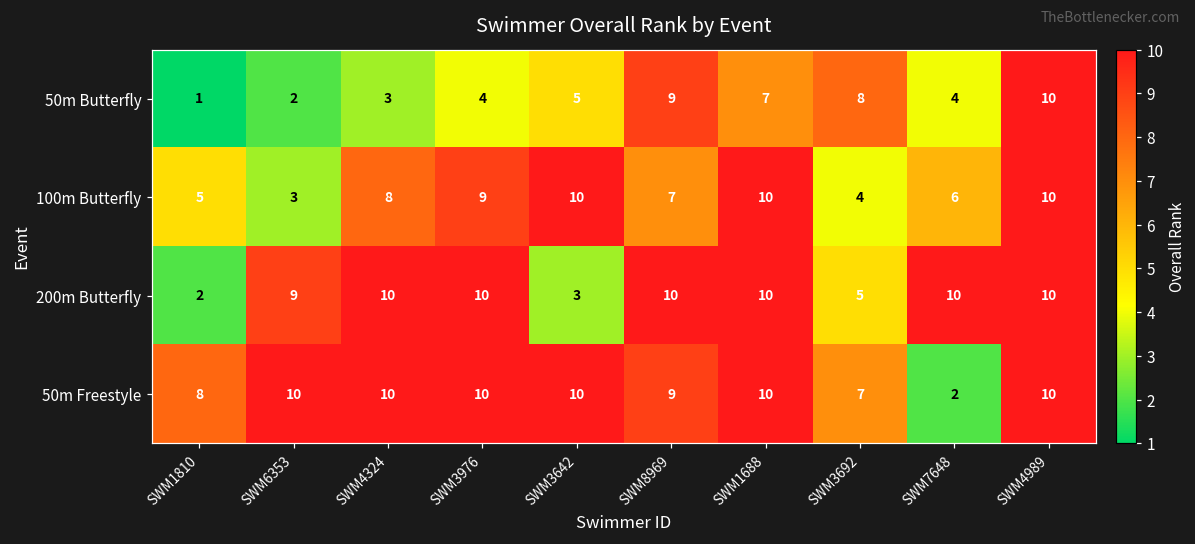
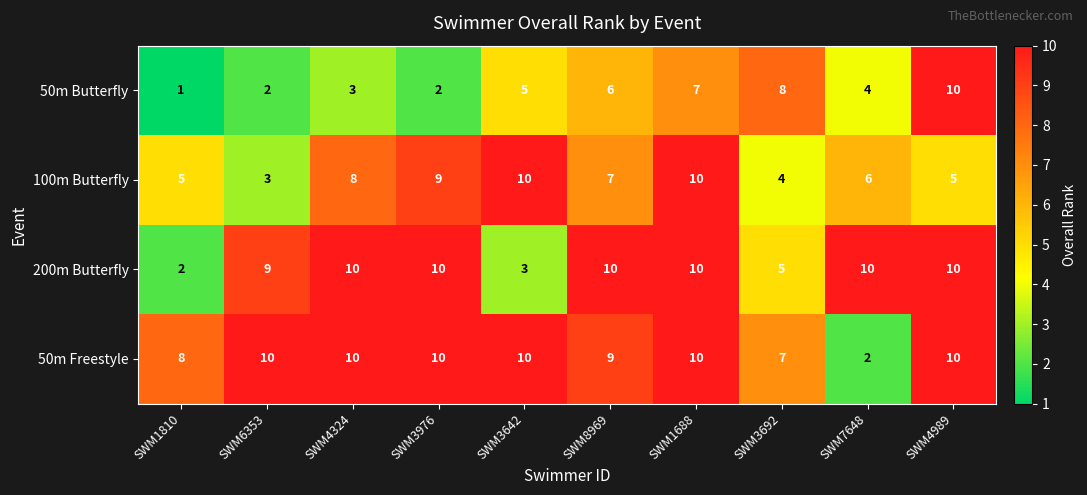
50m Butterfly, SWM3976: 4 -> 2
50m Butterfly, SWM8969: 9 -> 6
100m Butterfly, SWM4989: 10 -> 5
